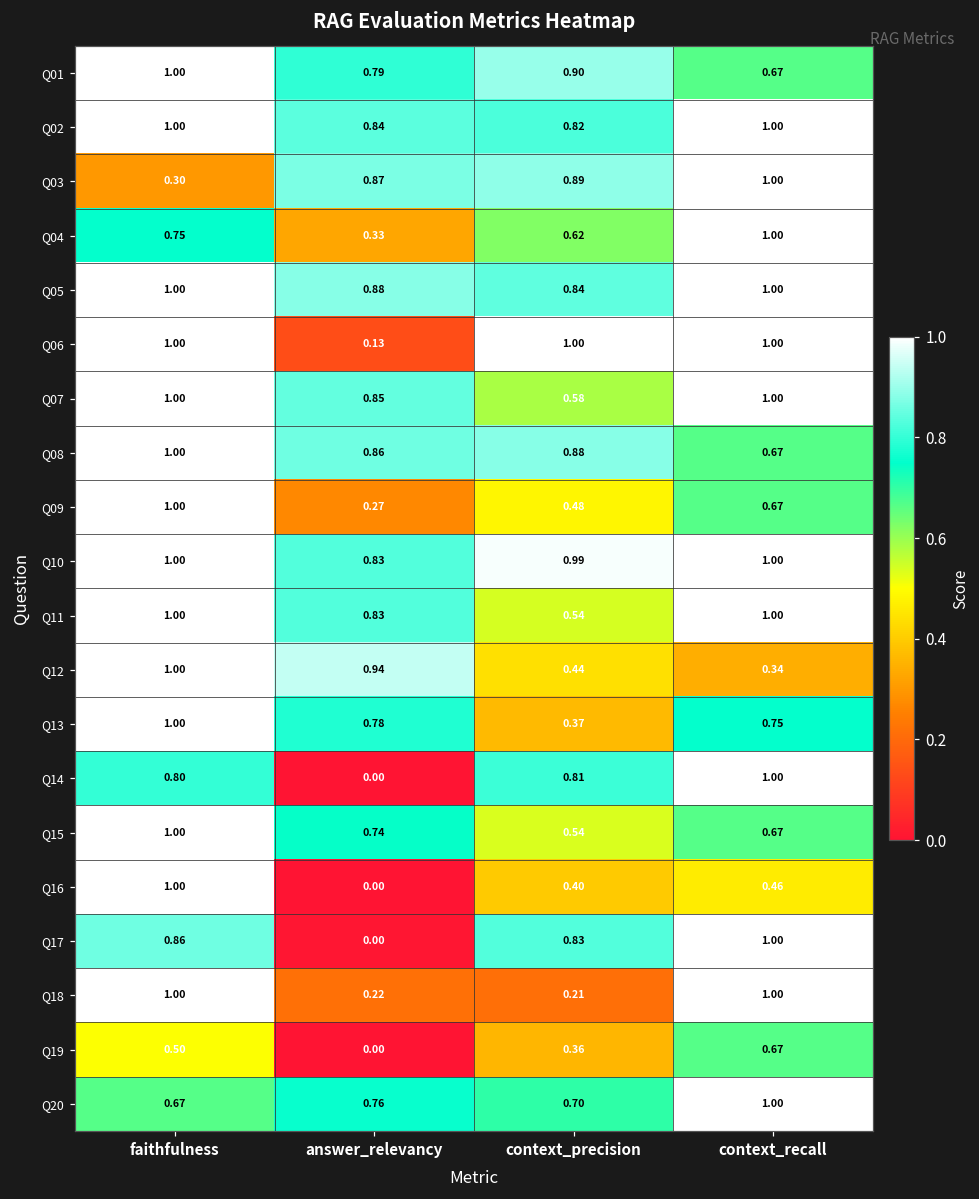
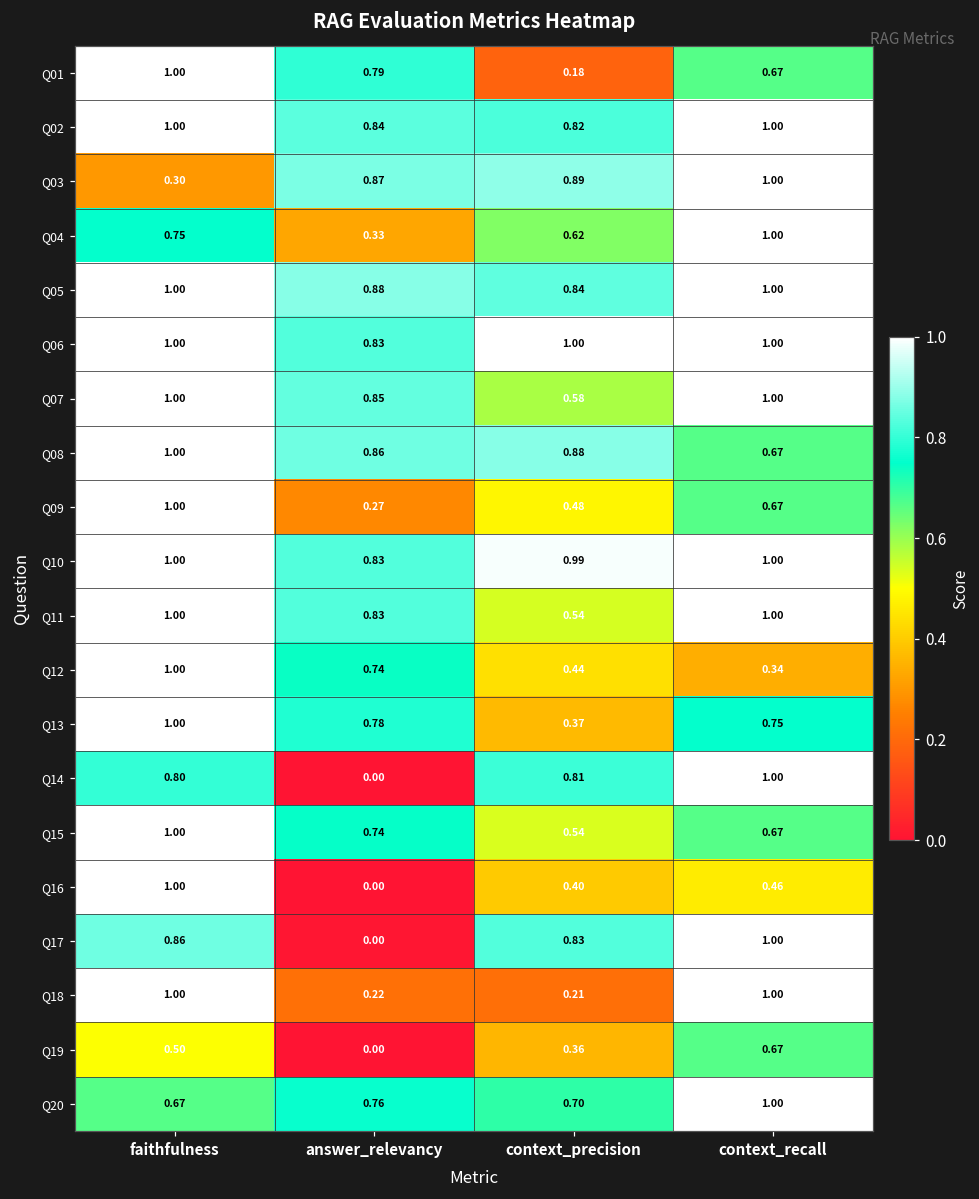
Q01, context_precision: 0.90 -> 0.18
Q06, answer_relevancy: 0.13 -> 0.83
Q12, answer_relevancy: 0.94 -> 0.74
